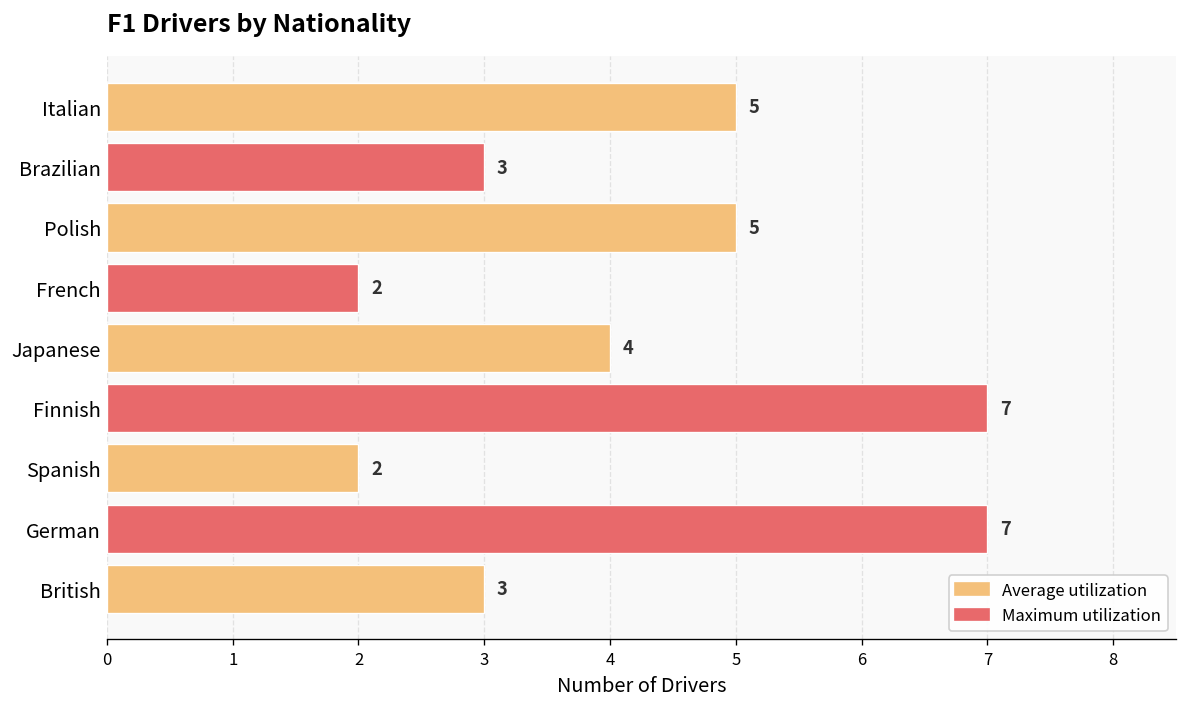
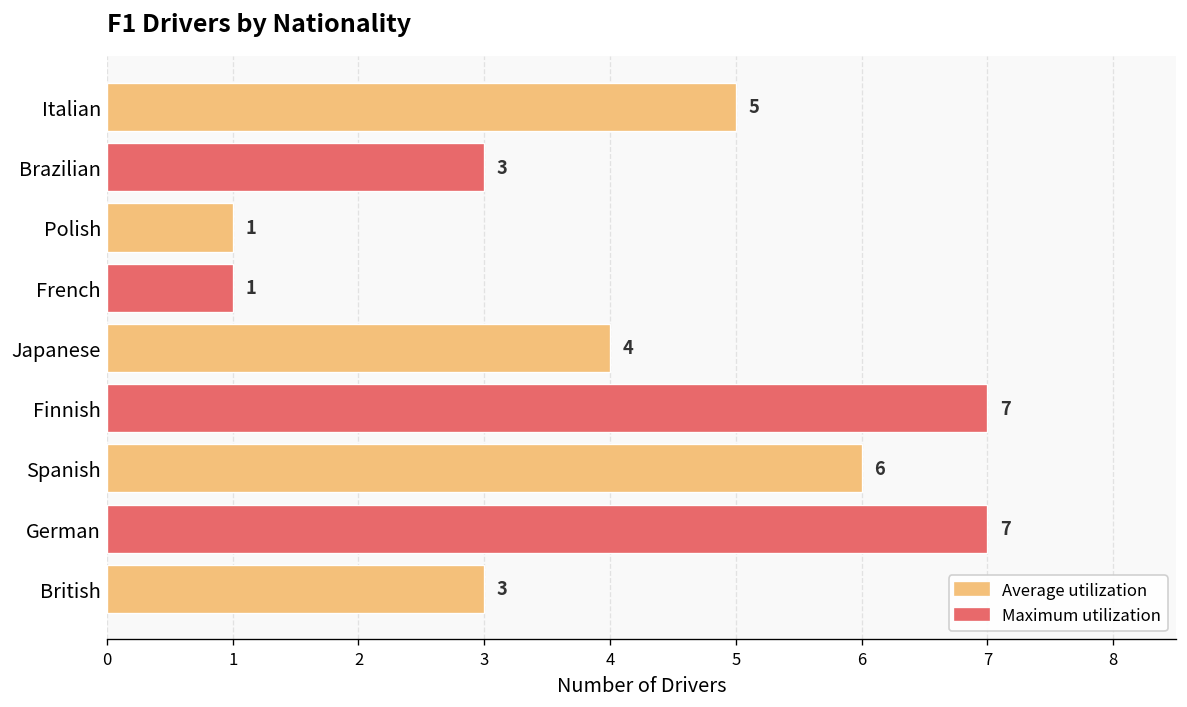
Polish: 5 -> 1
French: 2 -> 1
Spanish: 2 -> 6
